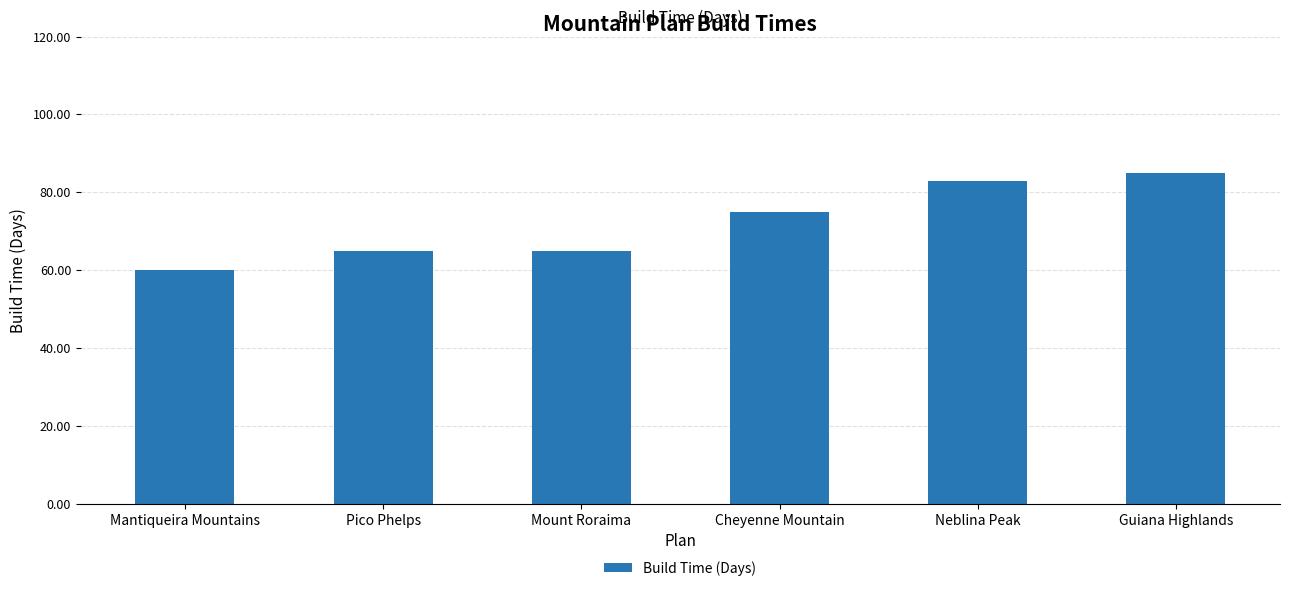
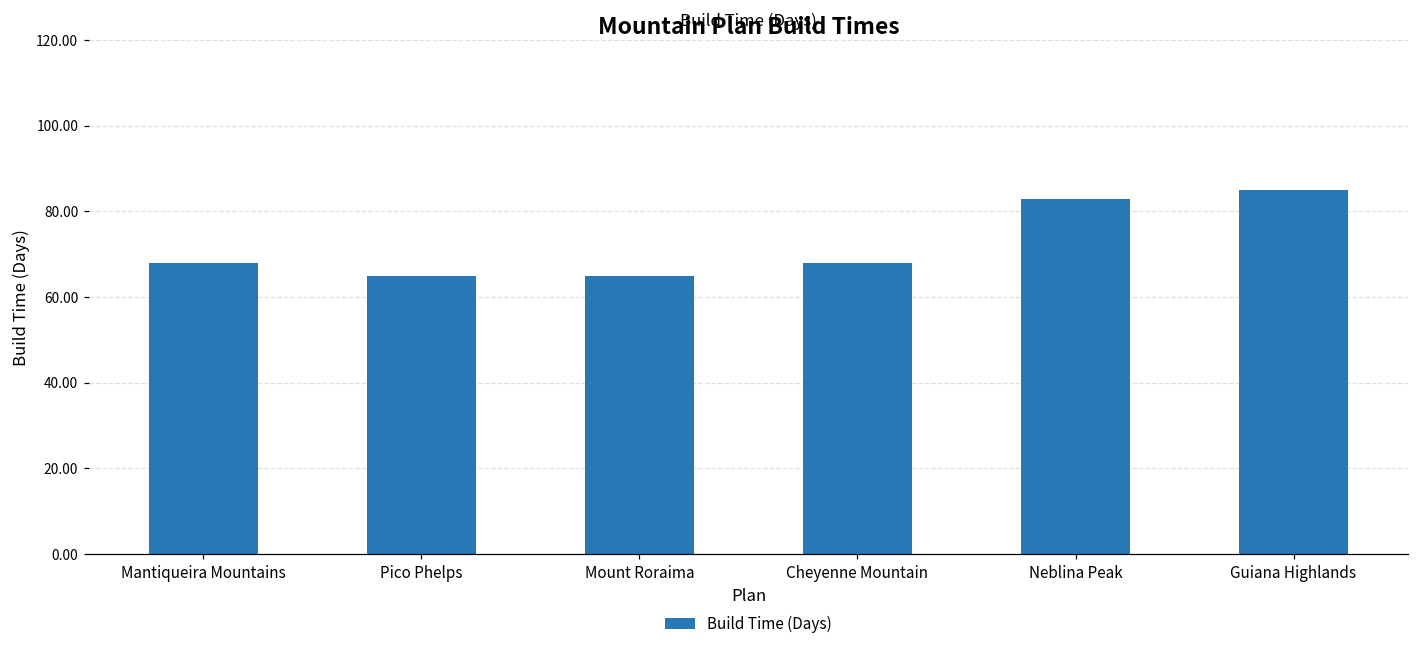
Mantiqueira Mountains: 60 -> 68
Cheyenne Mountain: 75 -> 68
